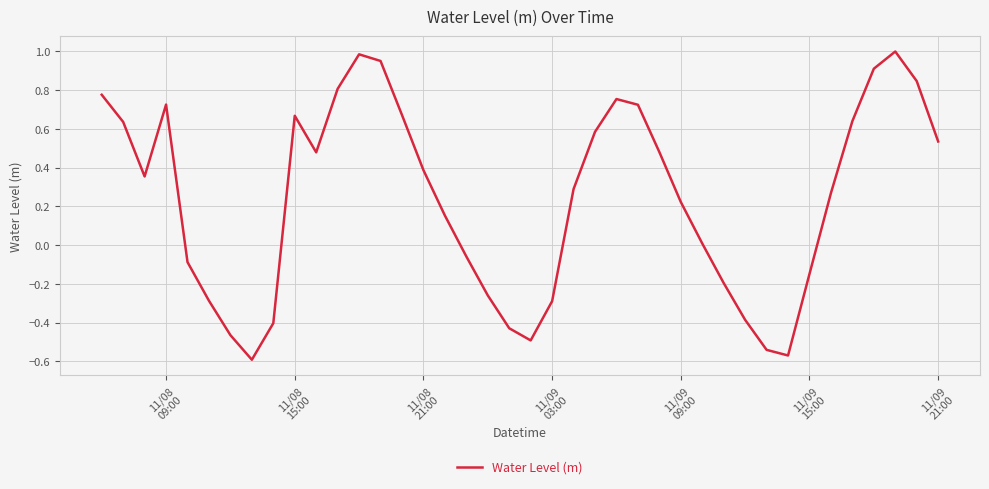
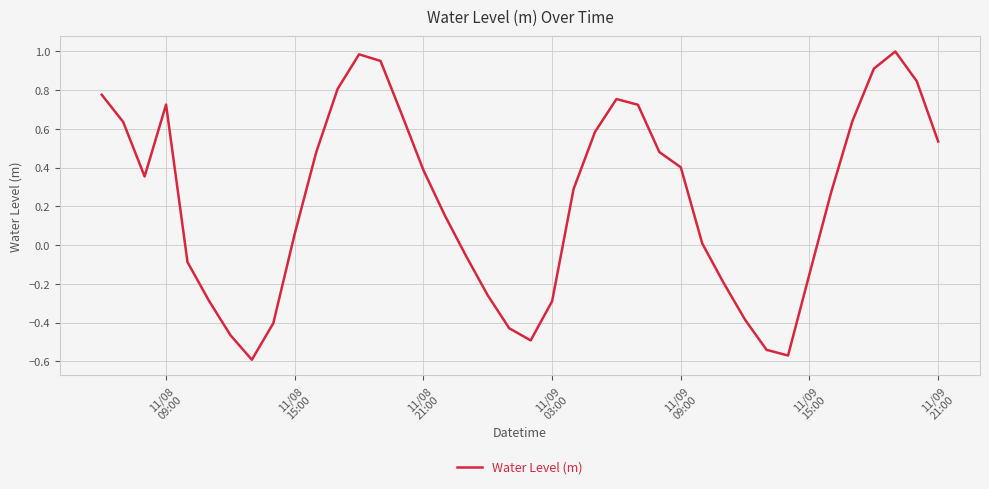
11/08 15:00: 0.67 -> 0.06
11/09 09:00: 0.22 -> 0.40
